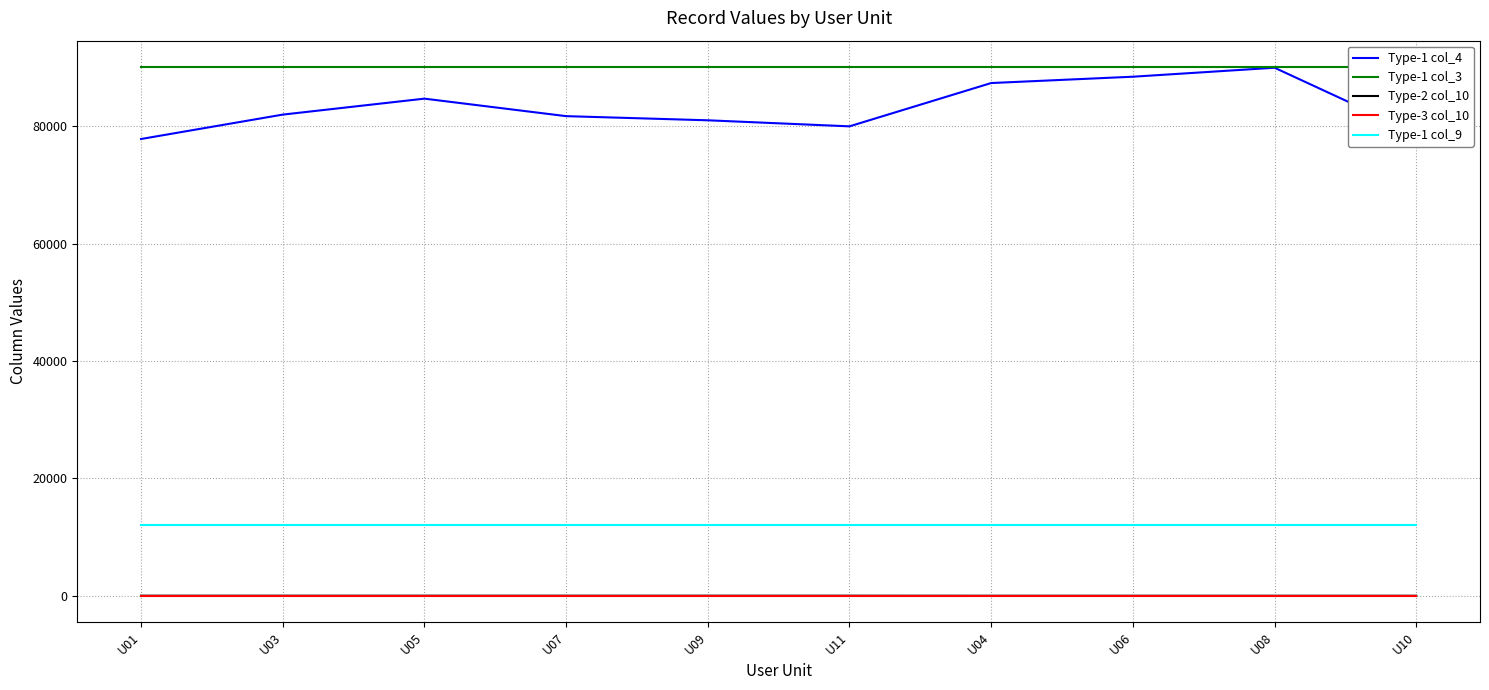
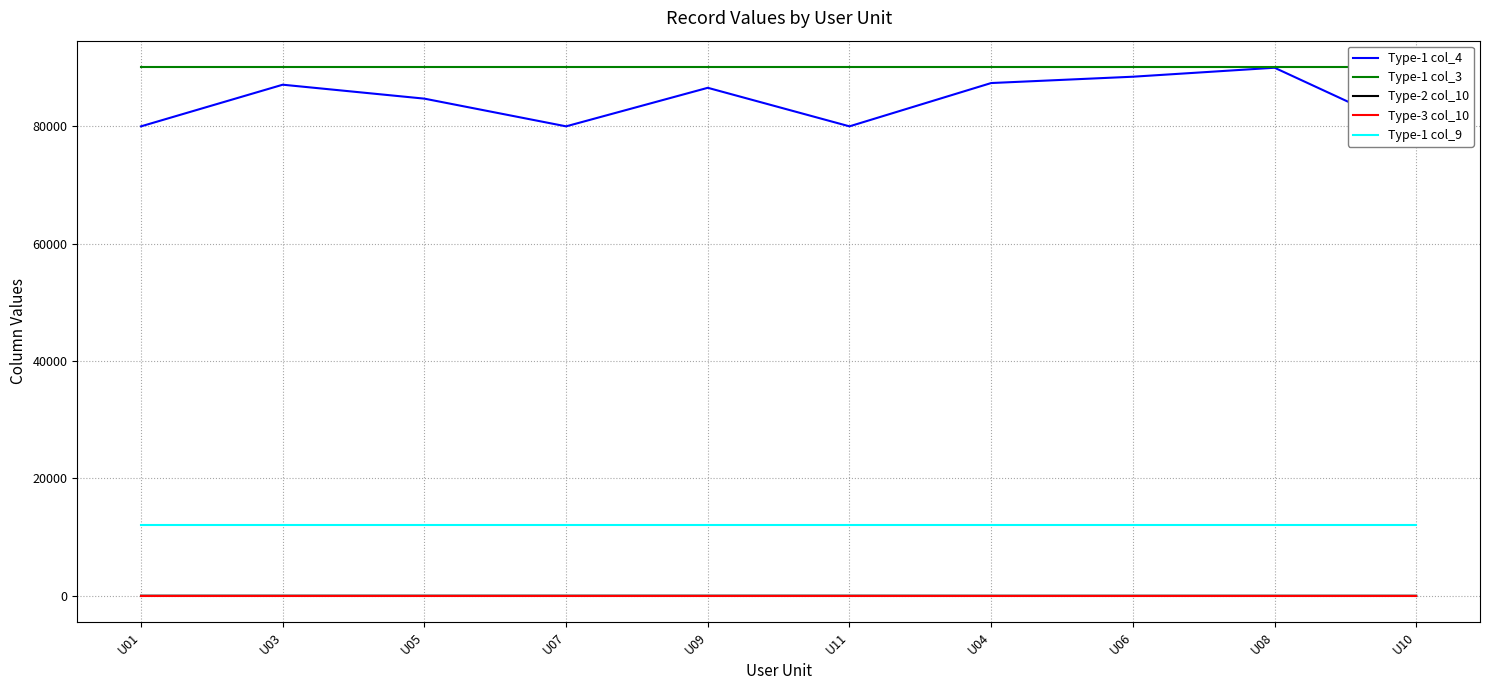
Type-1 col_4, U01: 78000 -> 80000
Type-1 col_4, U03: 82000 -> 87000
Type-1 col_4, U07: 82000 -> 80000
Type-1 col_4, U09: 81000 -> 87000
